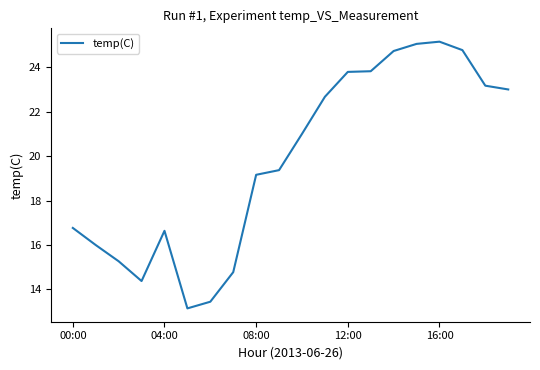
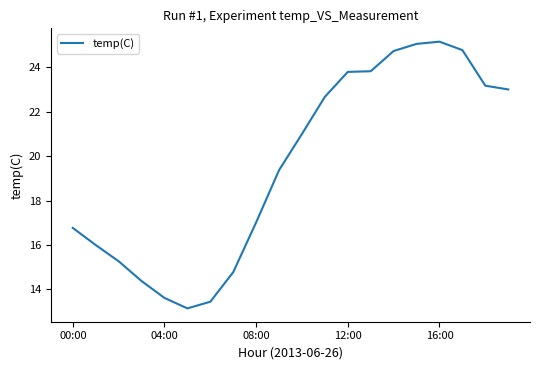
04:00: 16.6 -> 13.6
08:00: 19.2 -> 17.0
